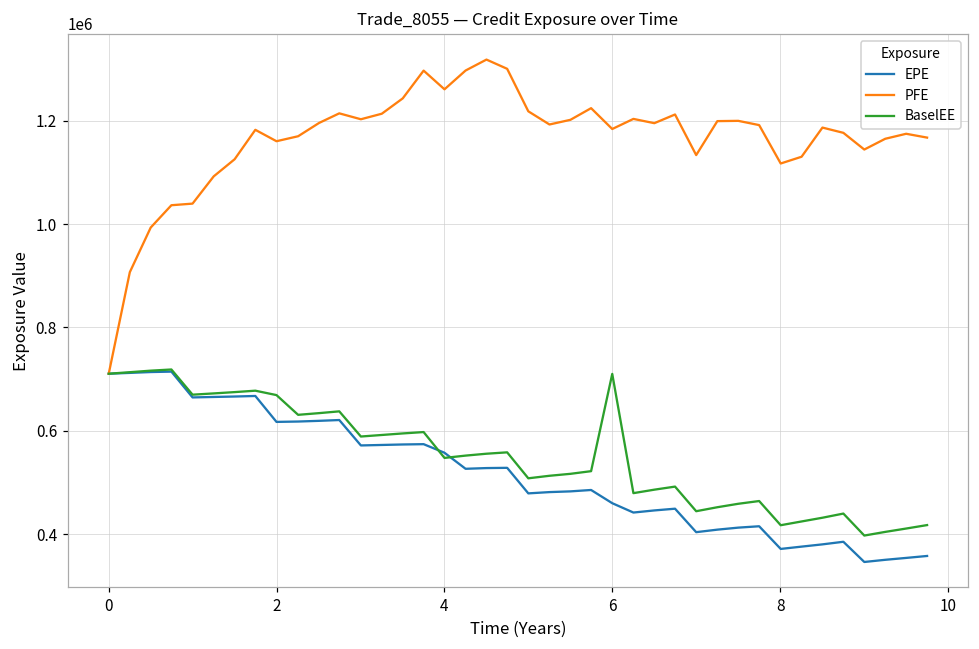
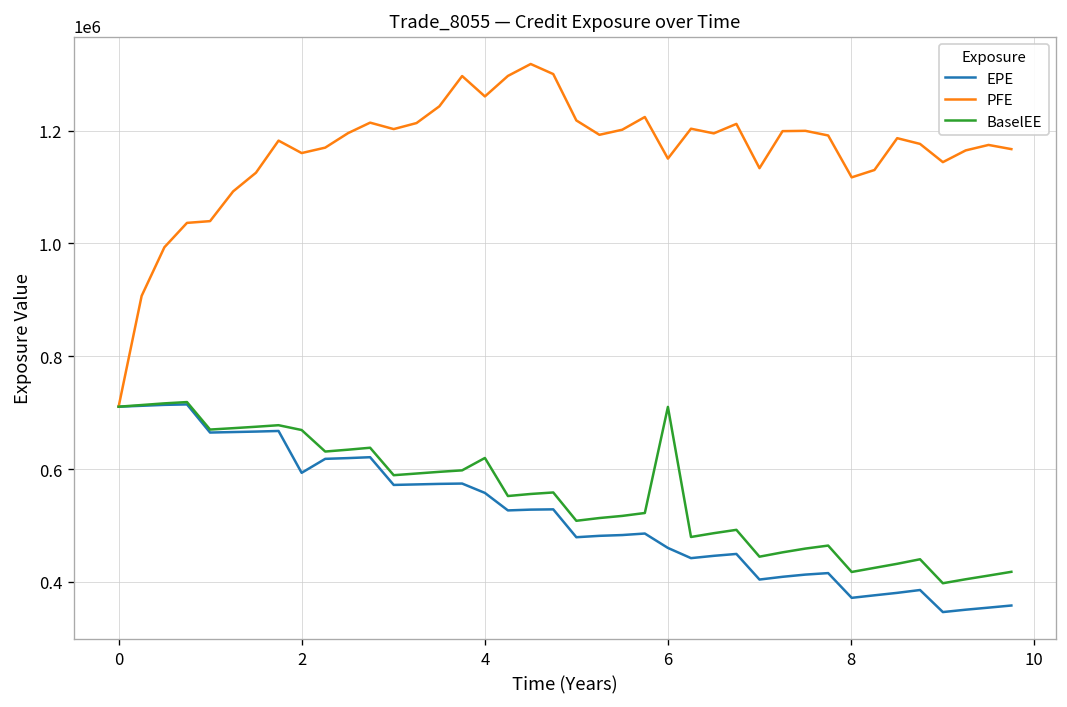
EPE, 2: 620000 -> 590000
BaselEE, 4: 550000 -> 620000
PFE, 6: 1180000 -> 1150000
